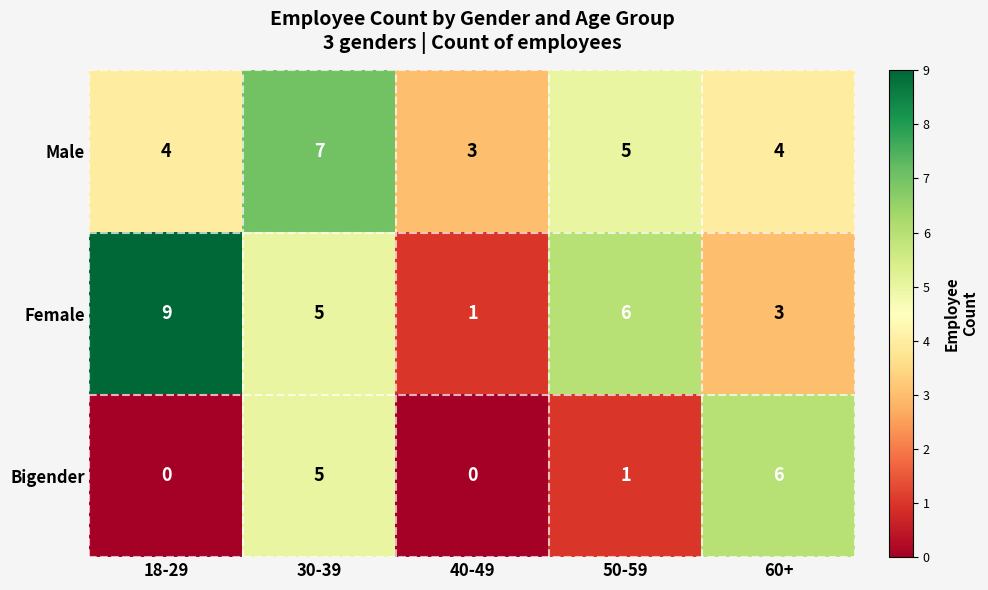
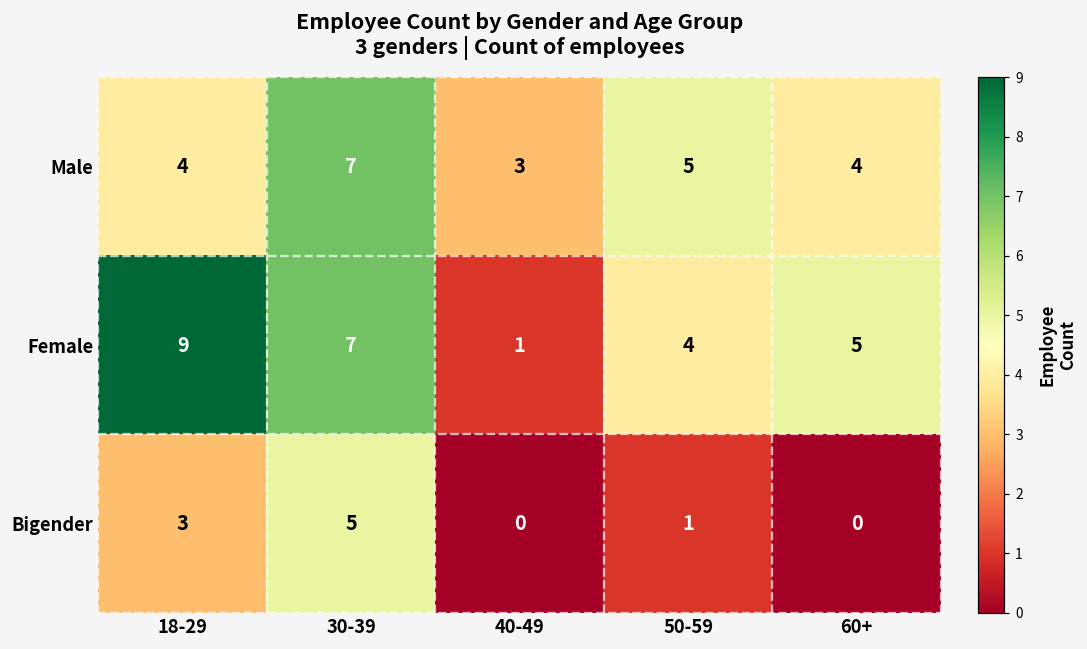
Female, 30-39: 5 -> 7
Female, 50-59: 6 -> 4
Female, 60+: 3 -> 5
Bigender, 18-29: 0 -> 3
Bigender, 60+: 6 -> 0
